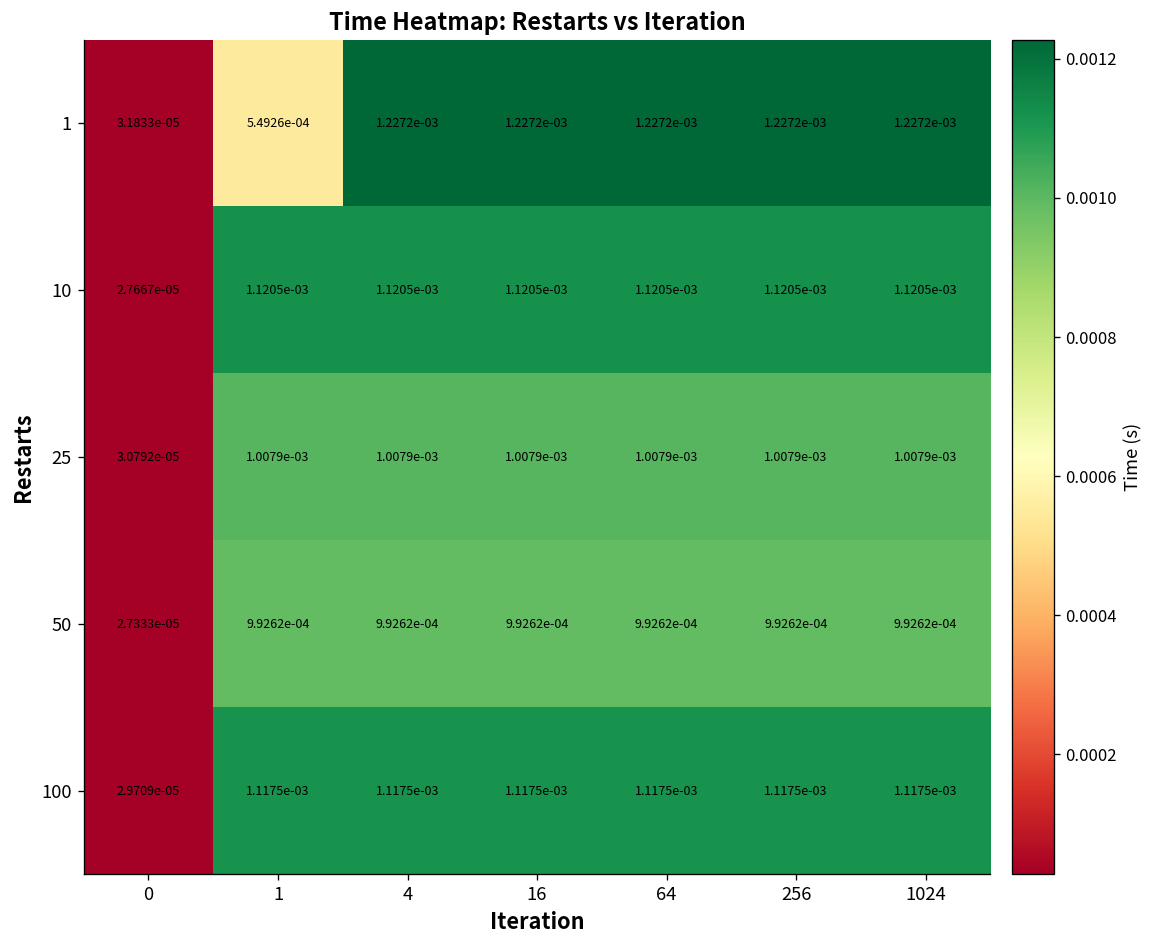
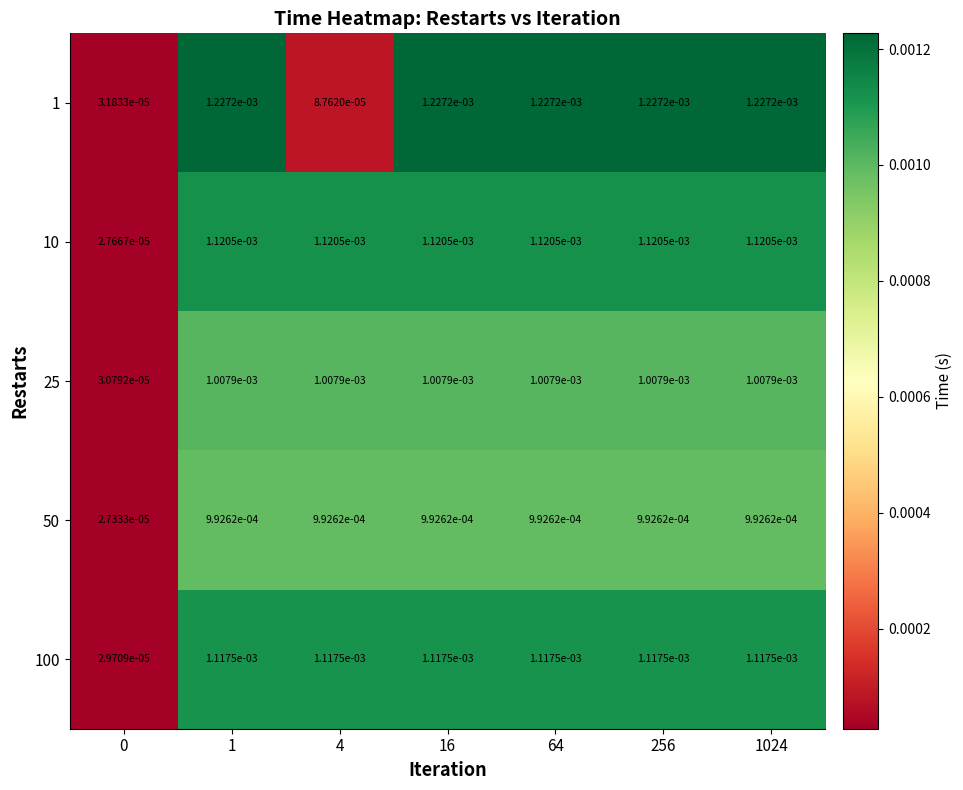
1, 1: 5.4926e-04 -> 1.2272e-03
1, 4: 1.2272e-03 -> 8.7620e-05
